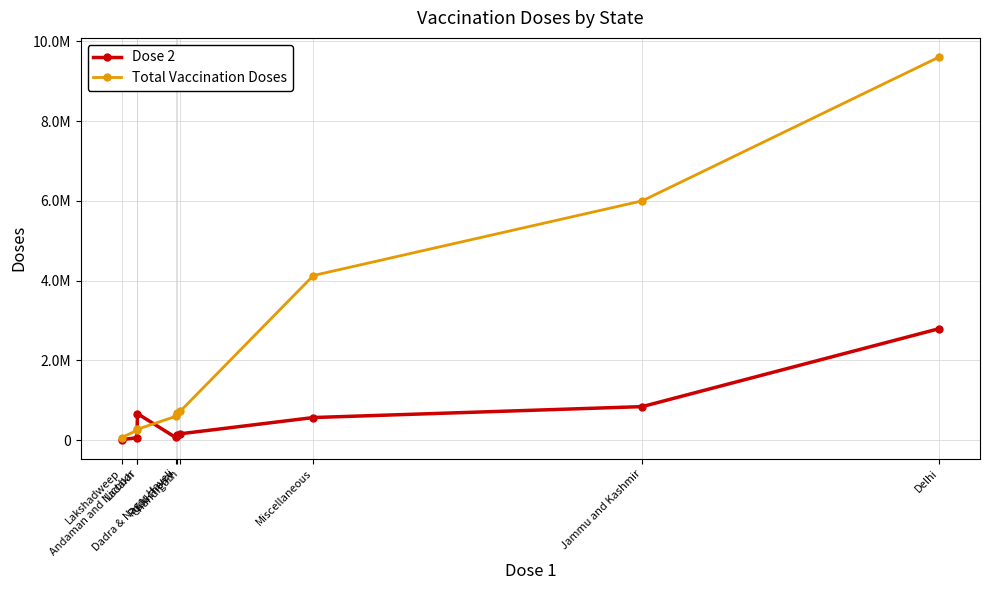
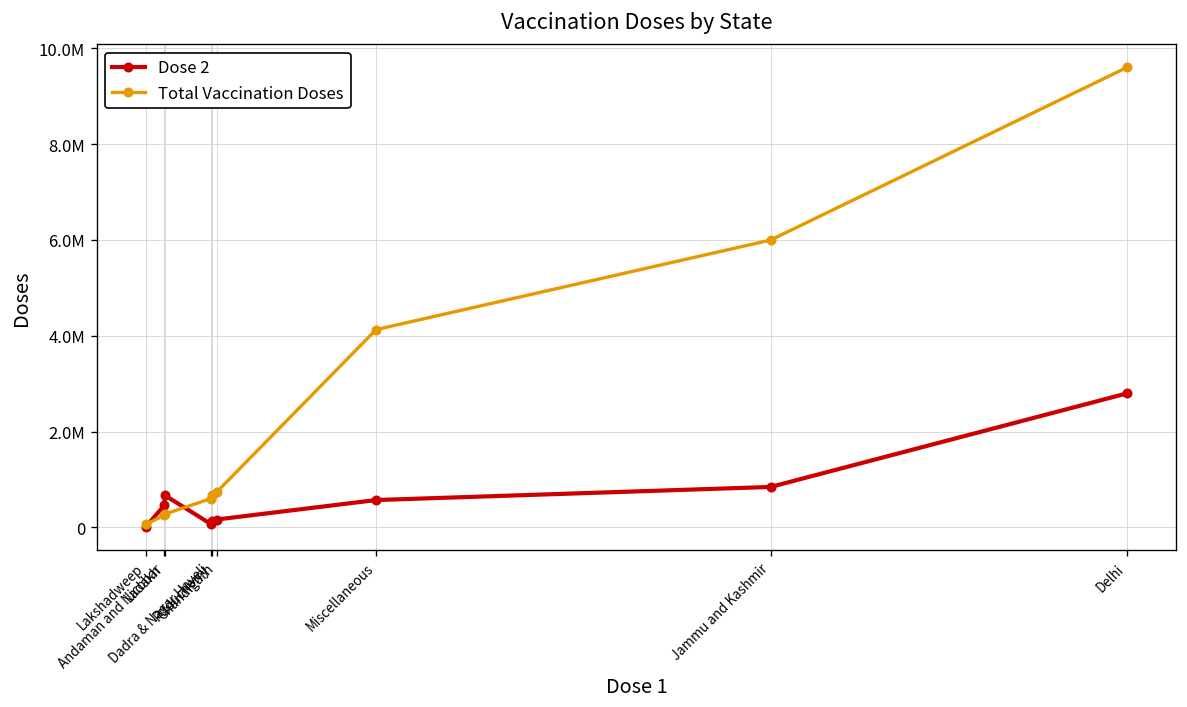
Dose 2, Ladakh: 100000 -> 500000
